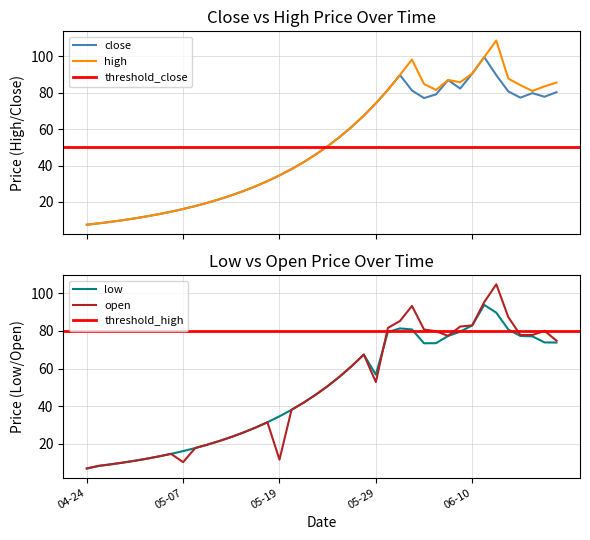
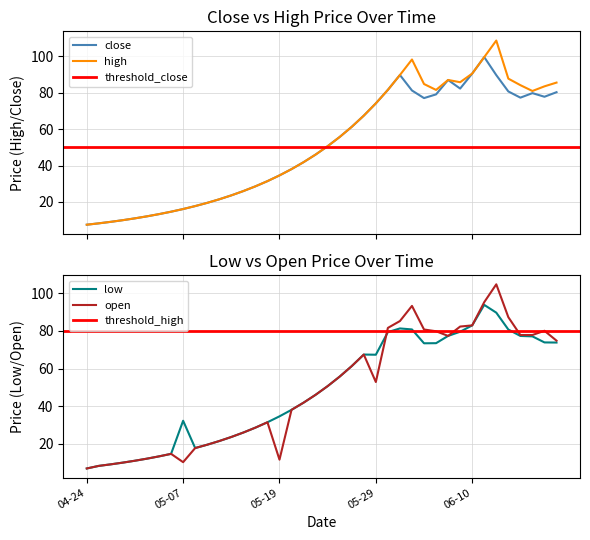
Low vs Open Price Over Time, low, 05-07: 16 -> 32
Low vs Open Price Over Time, low, 05-29: 57 -> 67
